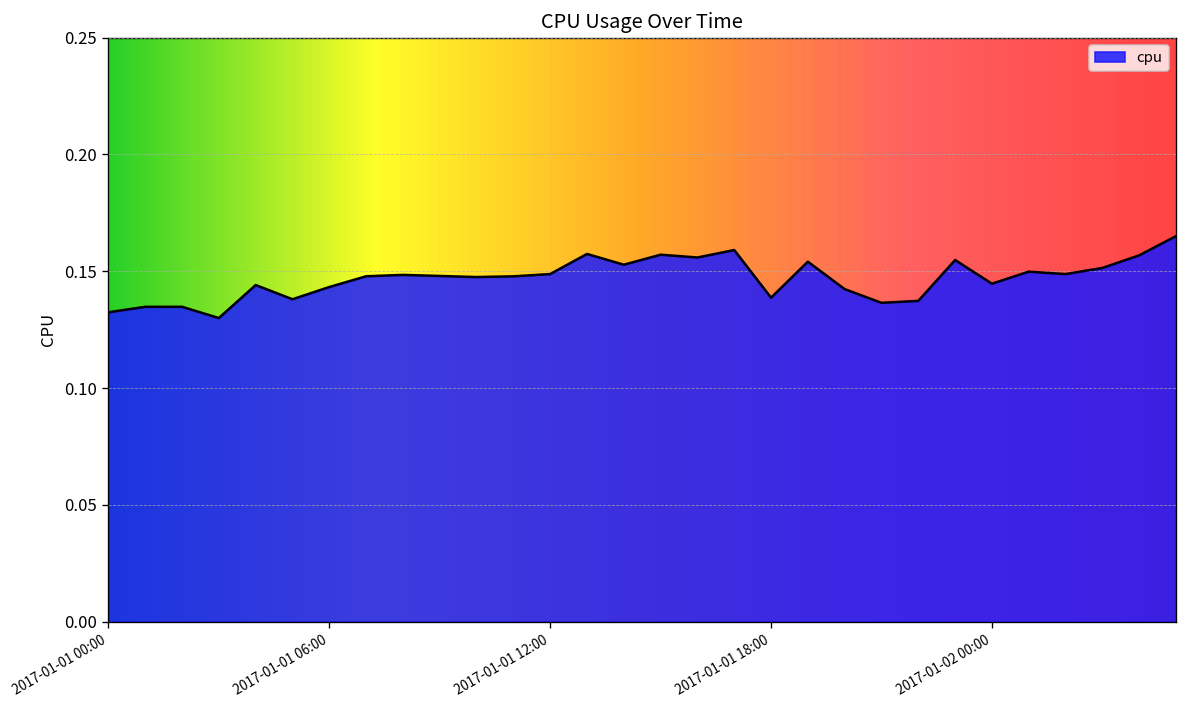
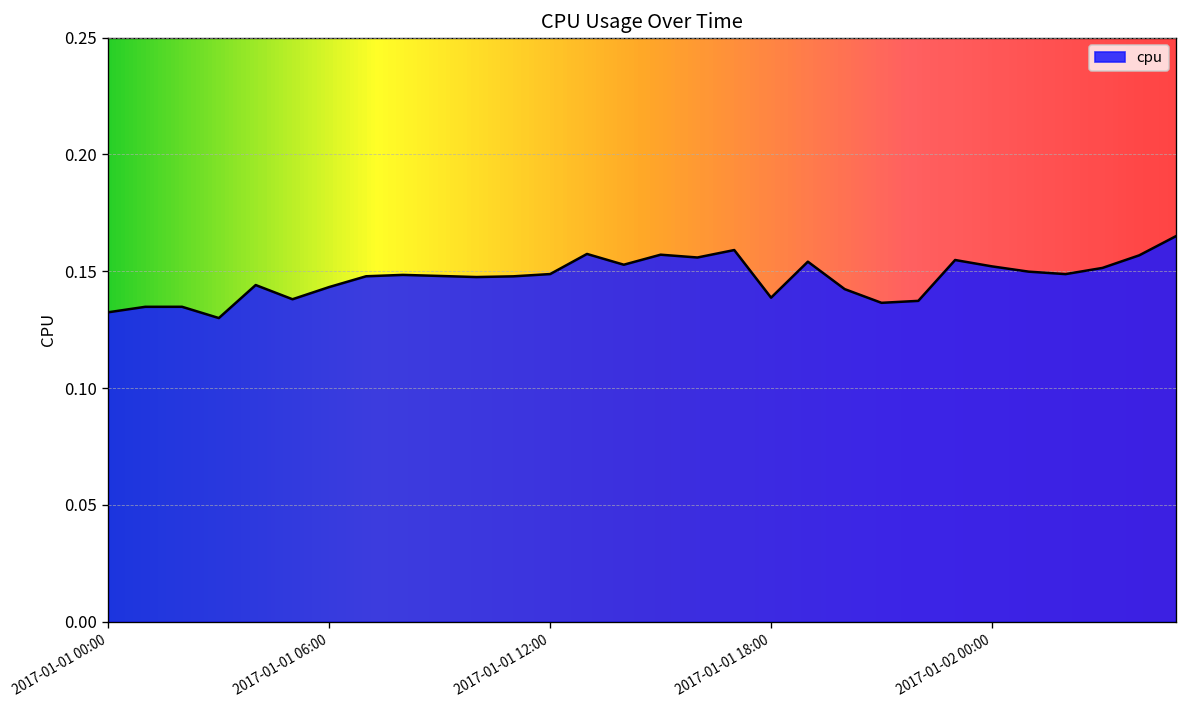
2017-01-02 00:00: 0.145 -> 0.152
